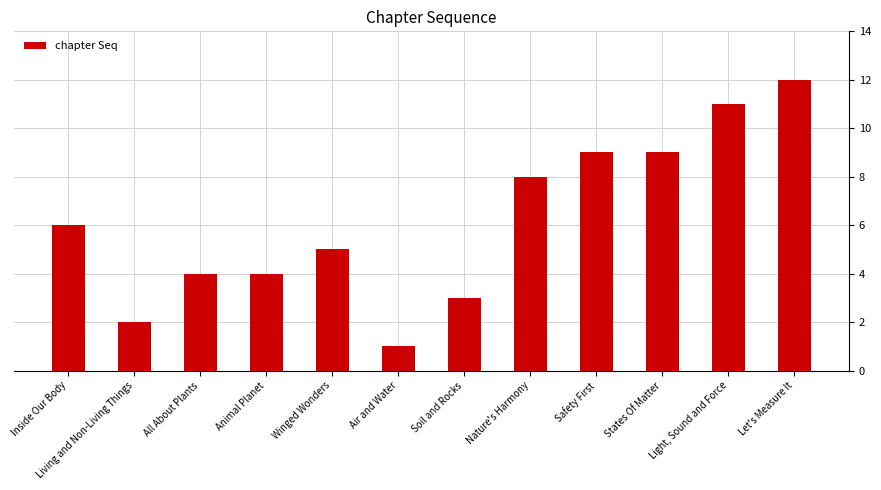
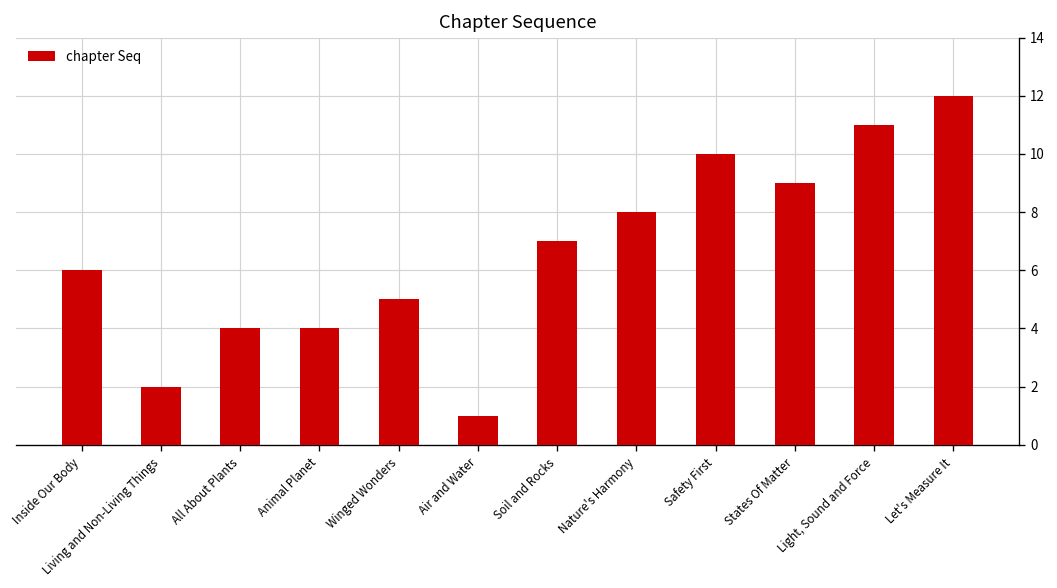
Soil and Rocks: 3 -> 7
Safety First: 9 -> 10
